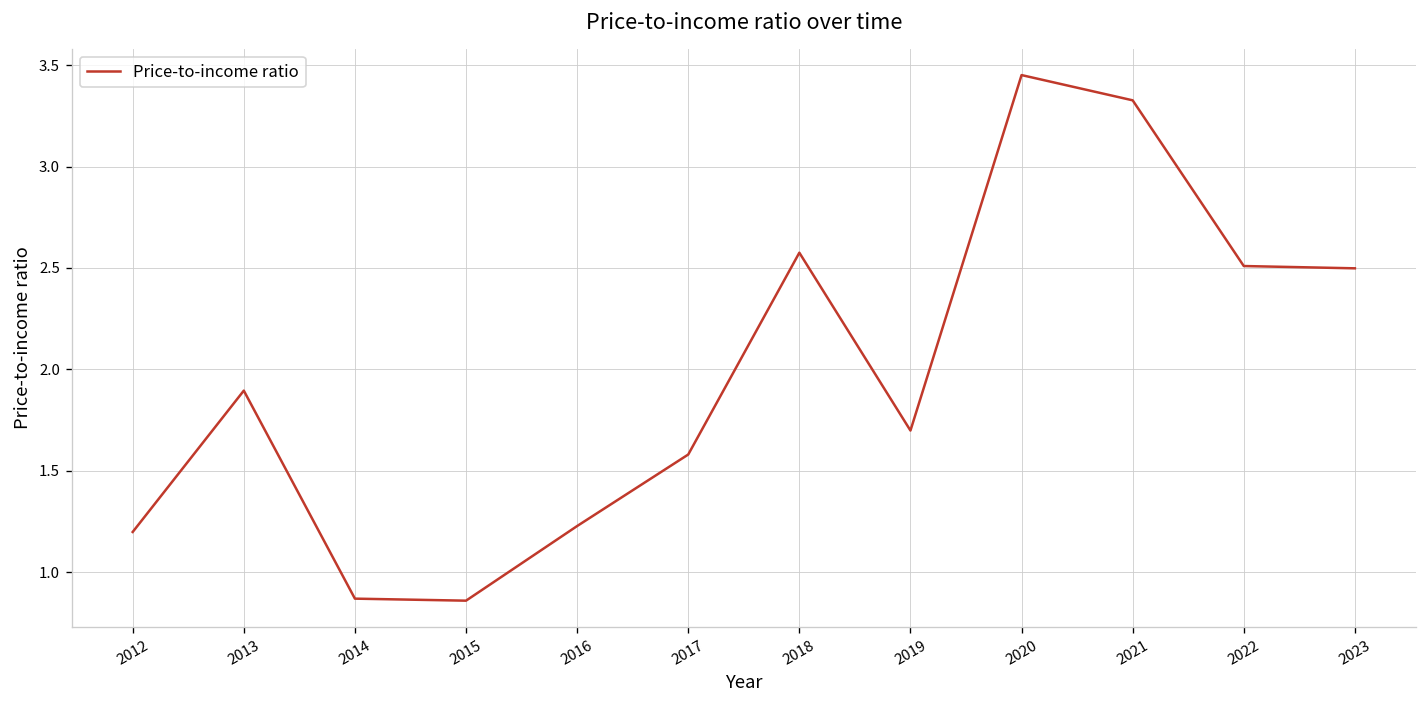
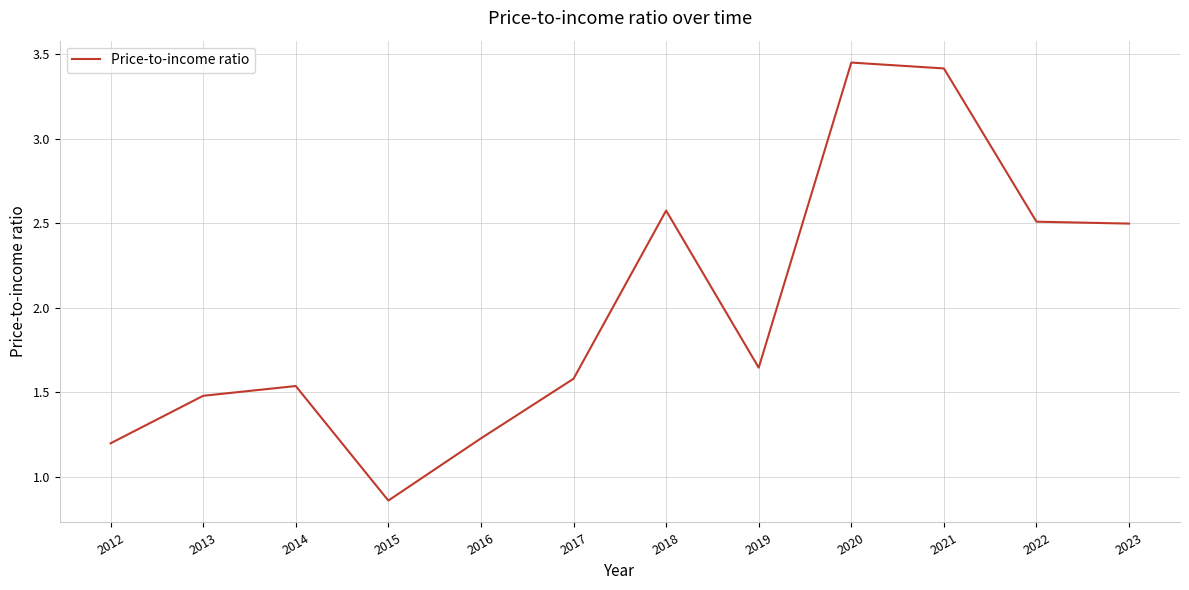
2013: 1.90 -> 1.48
2014: 0.87 -> 1.54
2019: 1.70 -> 1.65
2021: 3.33 -> 3.42
